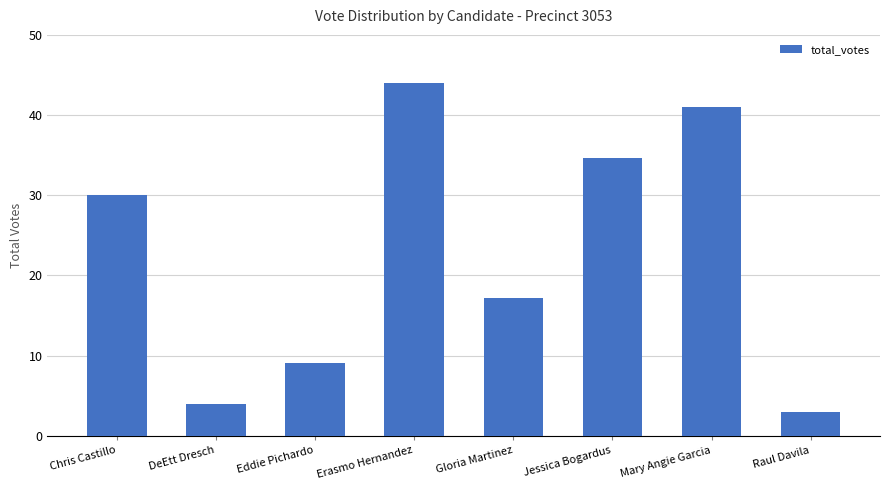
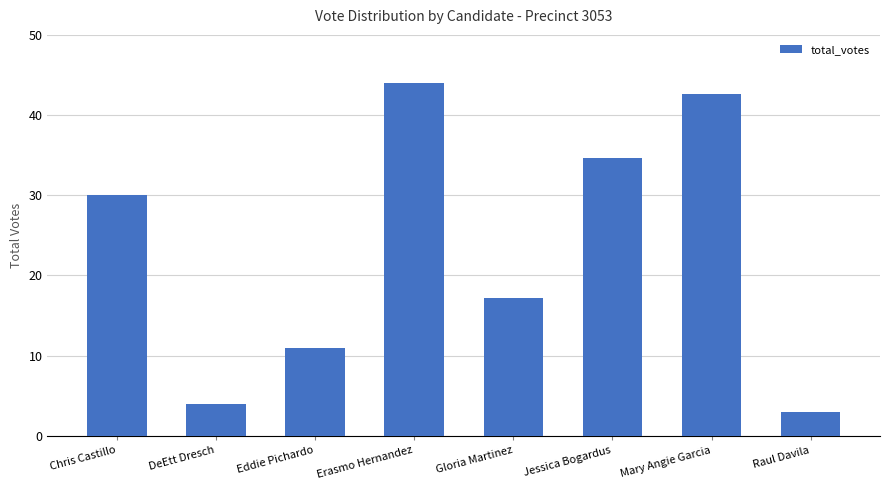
Eddie Pichardo: 9 -> 11
Mary Angie Garcia: 41 -> 43
